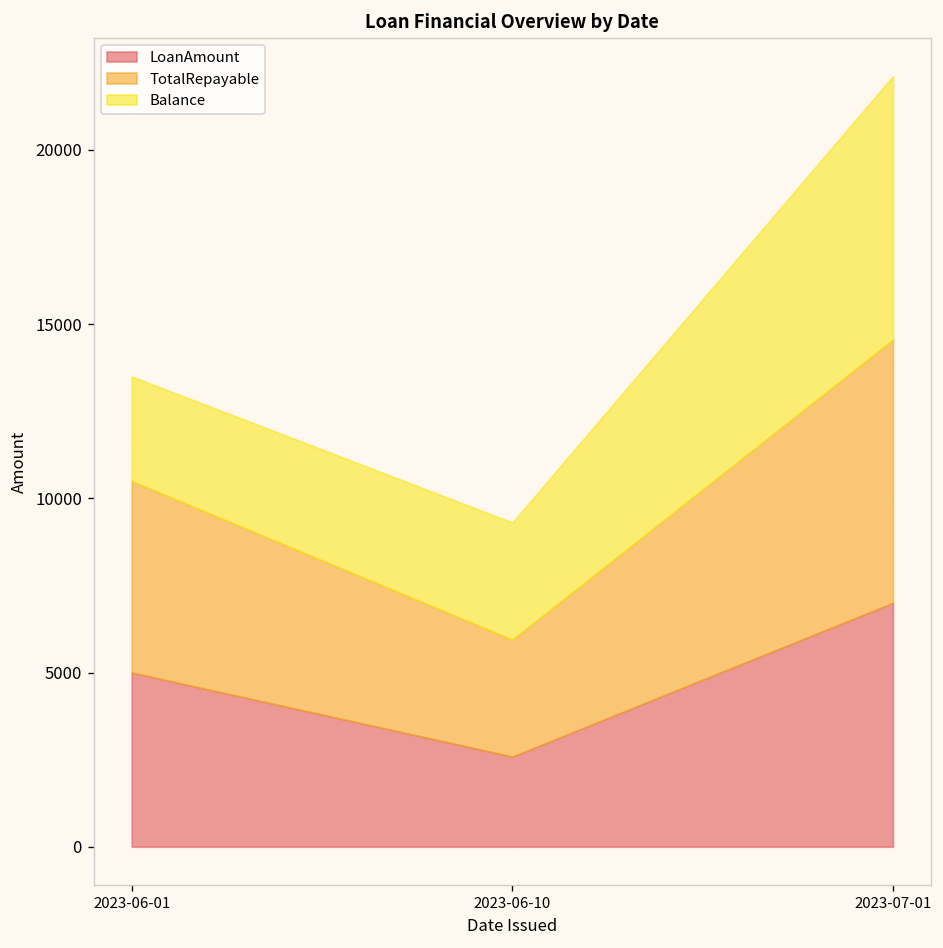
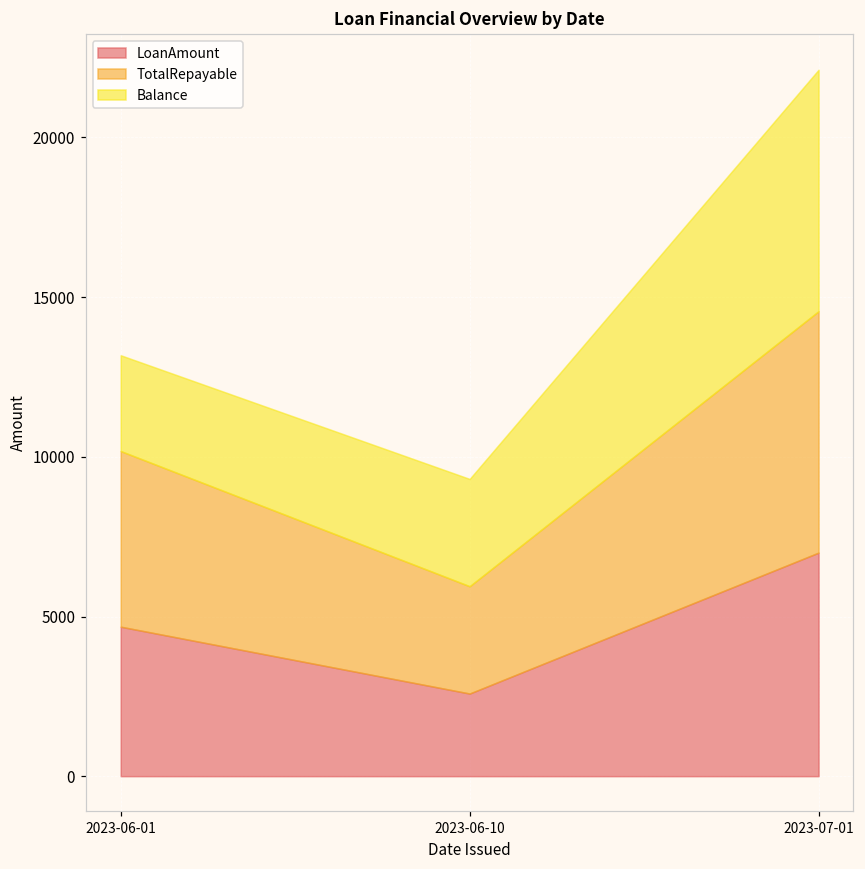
LoanAmount, 2023-06-01: 5000 -> 4700
